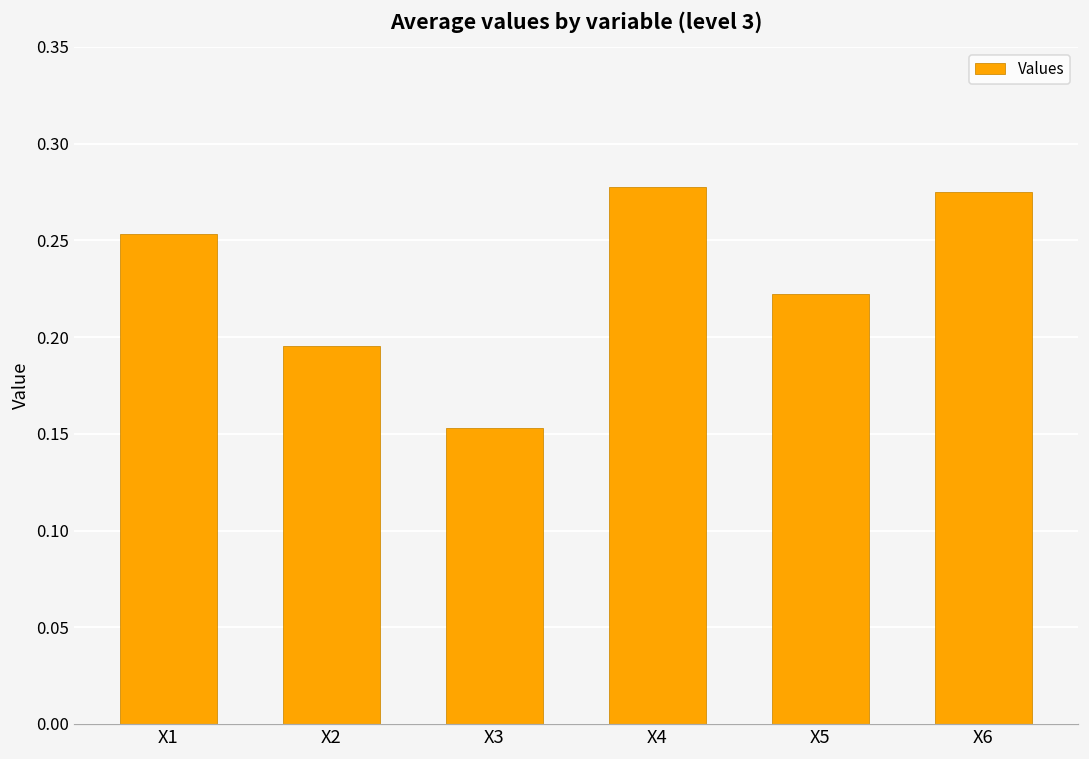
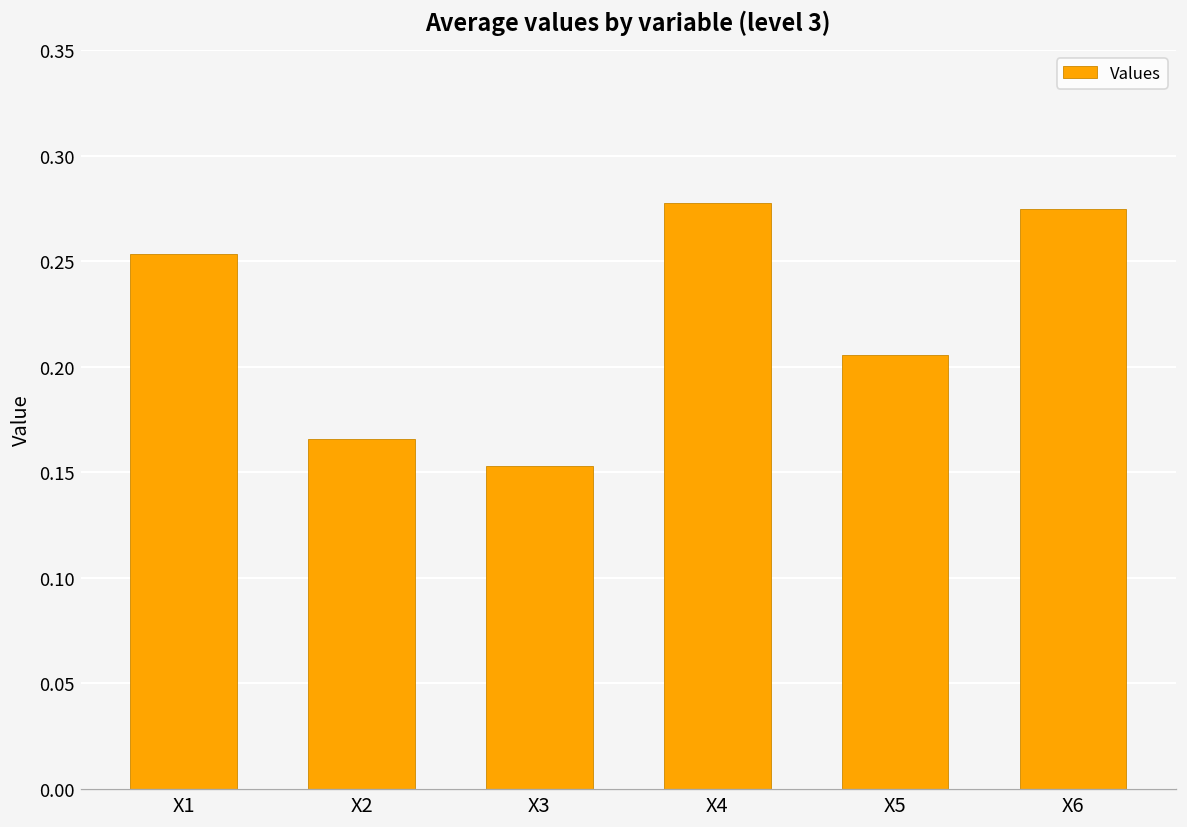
X2: 0.196 -> 0.166
X5: 0.222 -> 0.206
